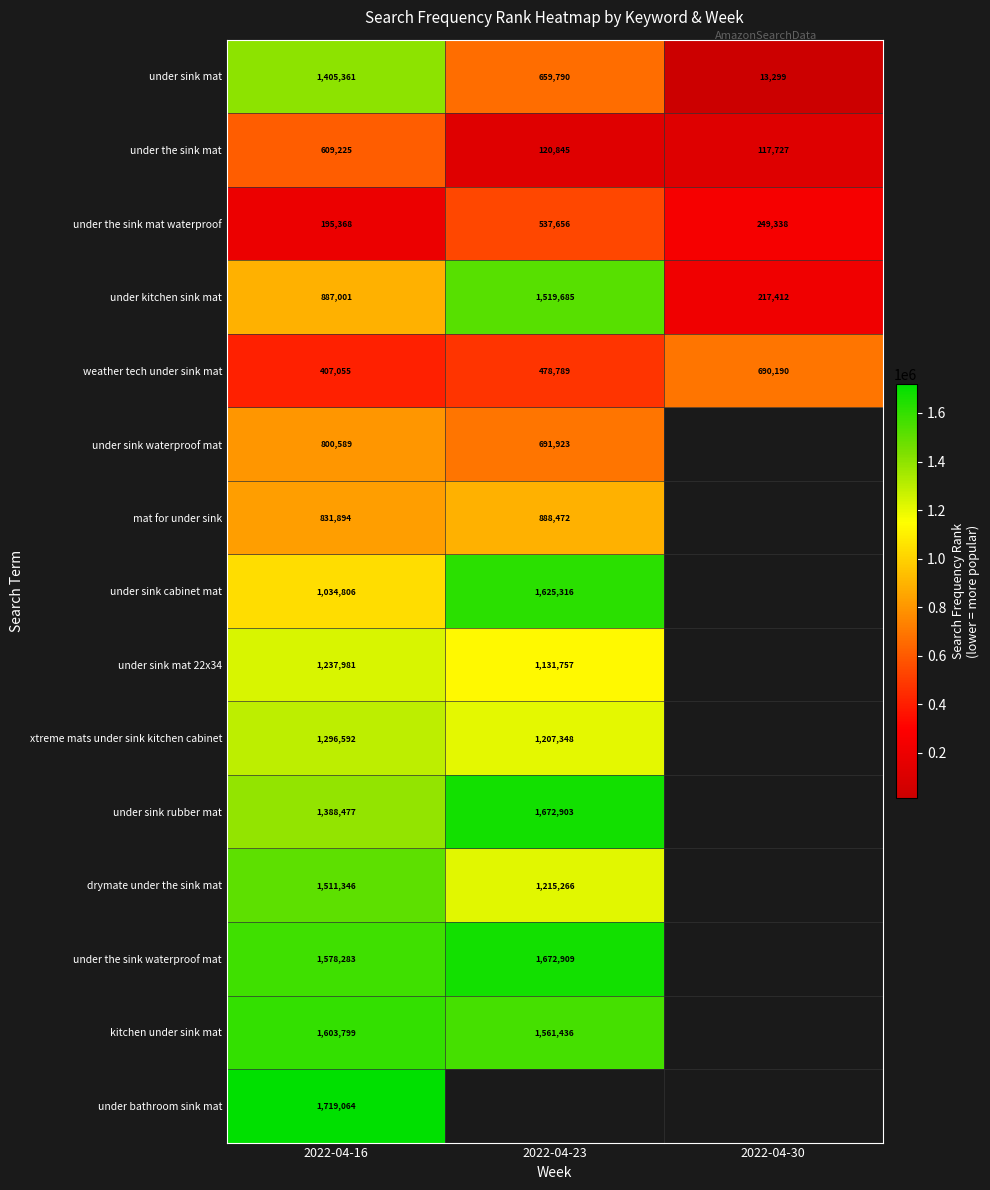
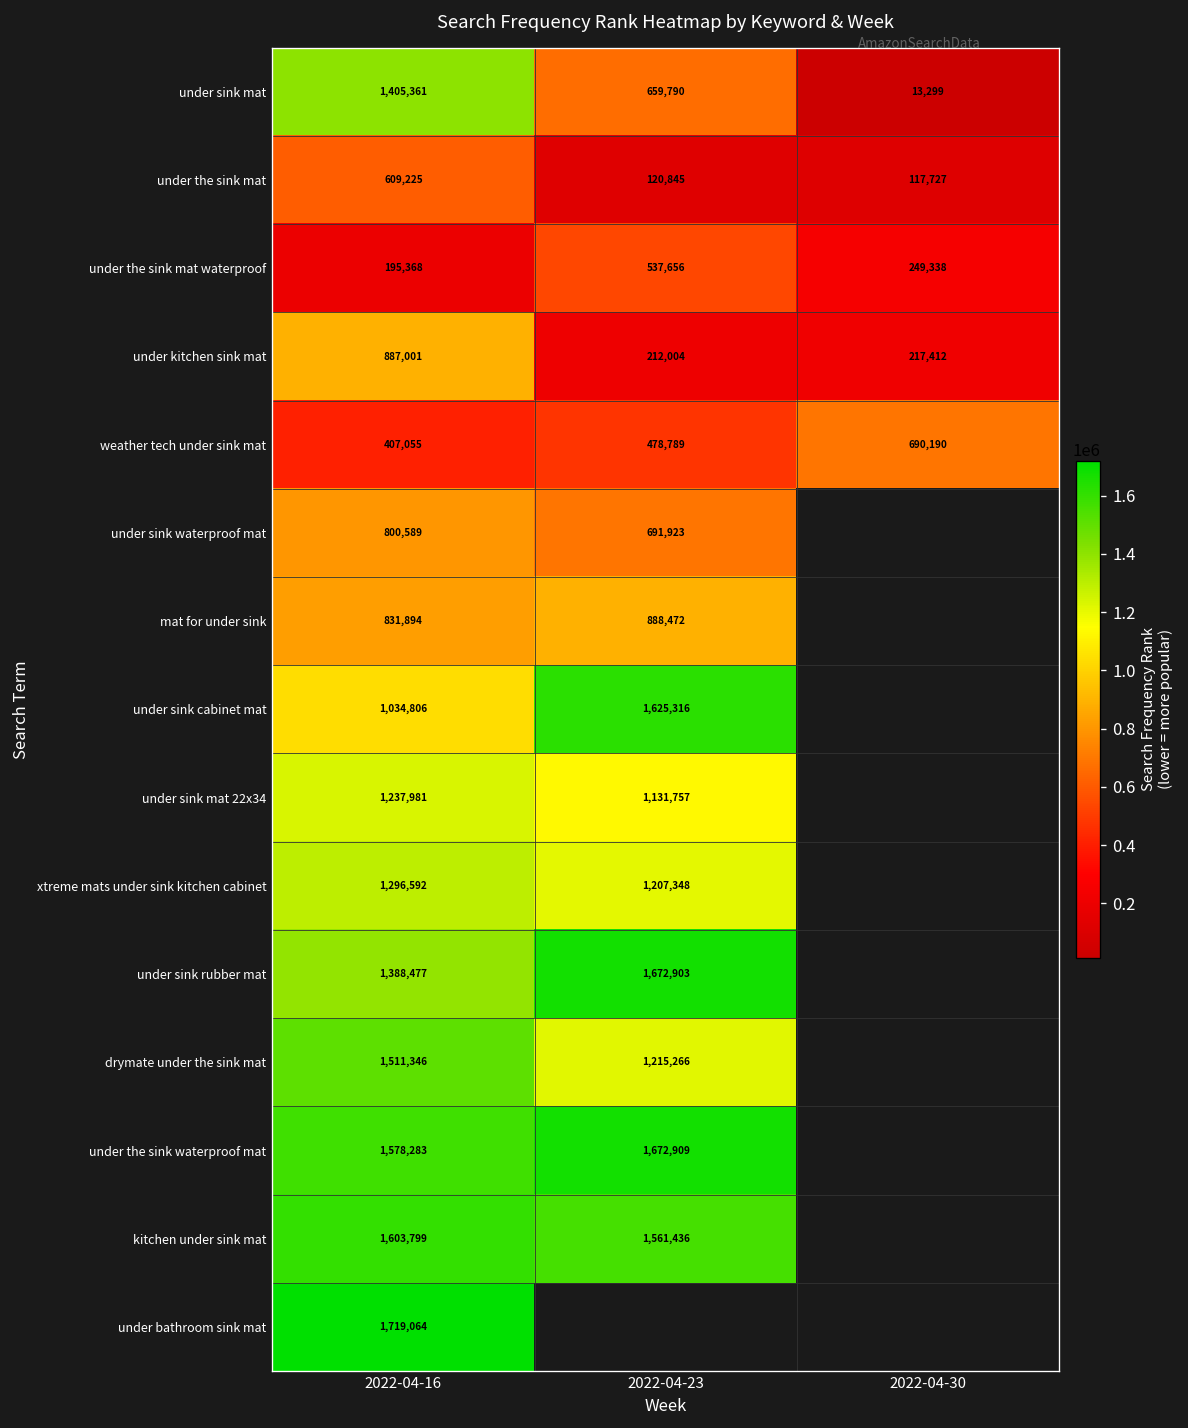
under kitchen sink mat, 2022-04-23: 1,519,685 -> 212,004
